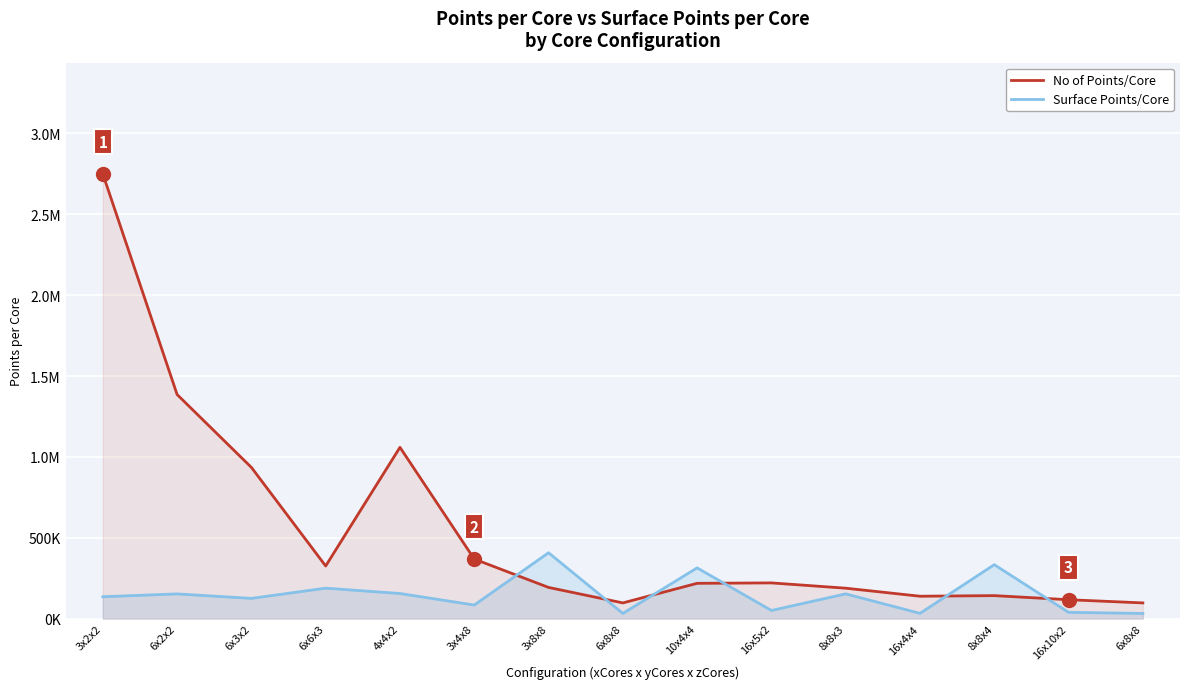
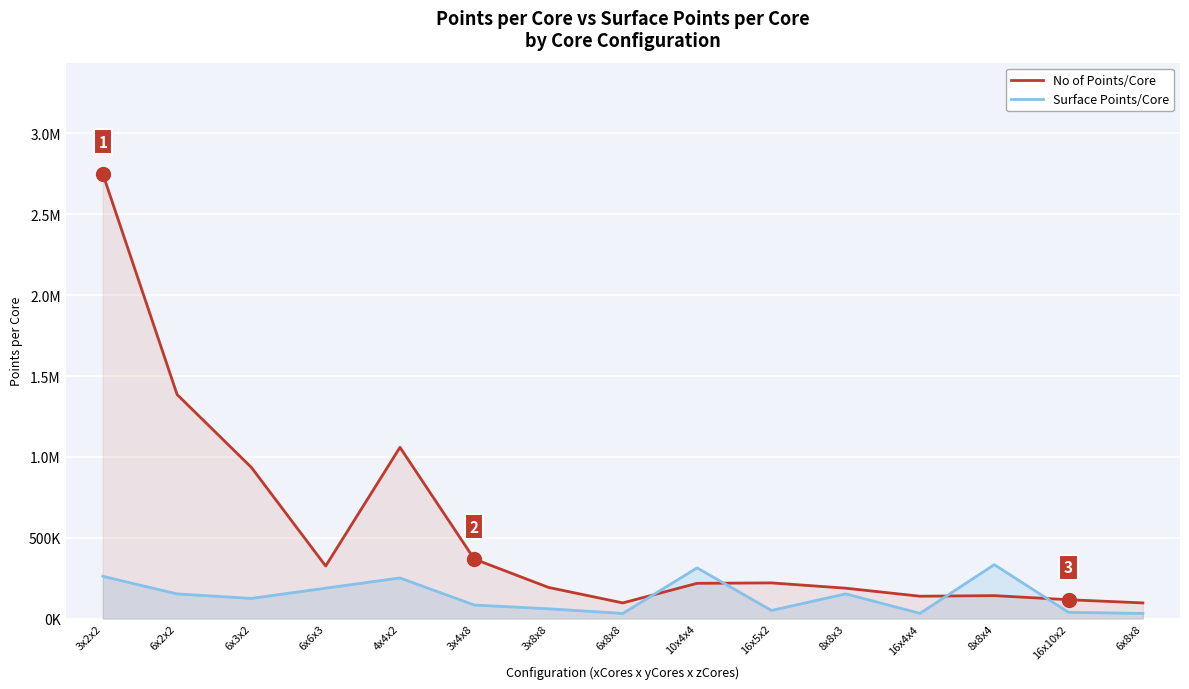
Surface Points/Core, 3x2x2: 140000 -> 260000
Surface Points/Core, 4x4x2: 160000 -> 250000
Surface Points/Core, 3x8x8: 410000 -> 60000
